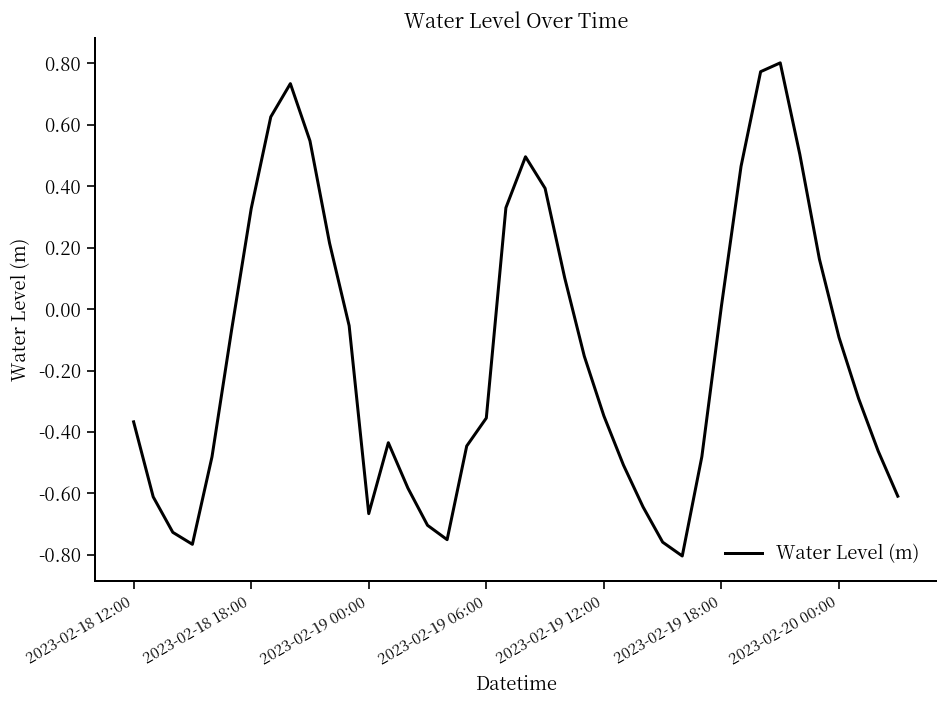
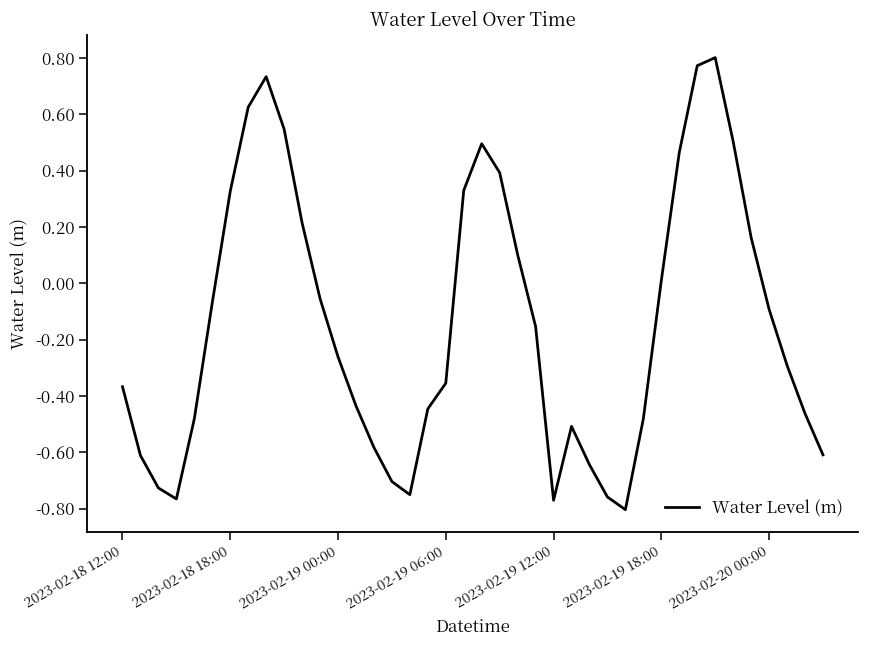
2023-02-19 00:00: -0.67 -> -0.26
2023-02-19 12:00: -0.35 -> -0.77
